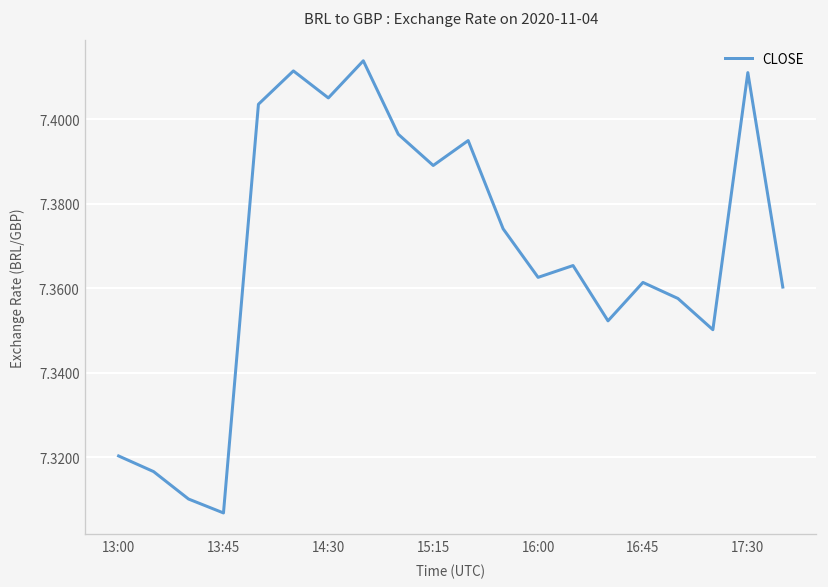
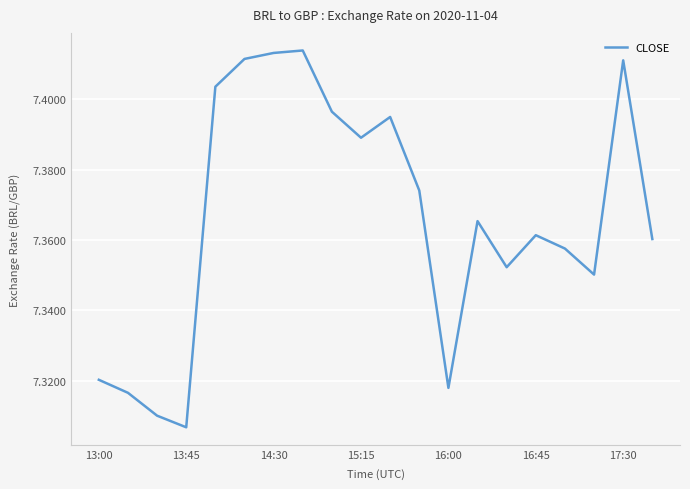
14:30: 7.405 -> 7.413
16:00: 7.363 -> 7.318
